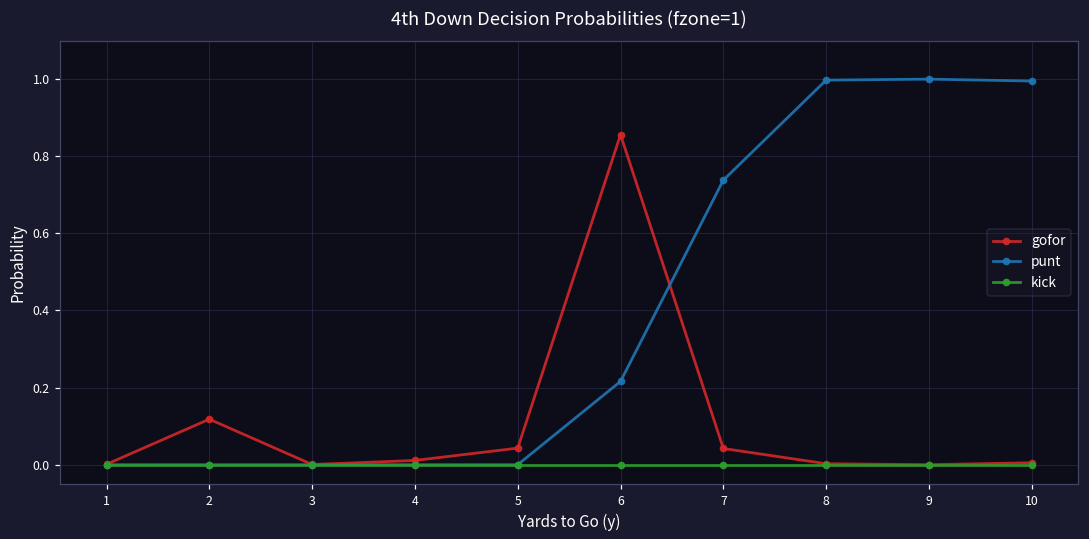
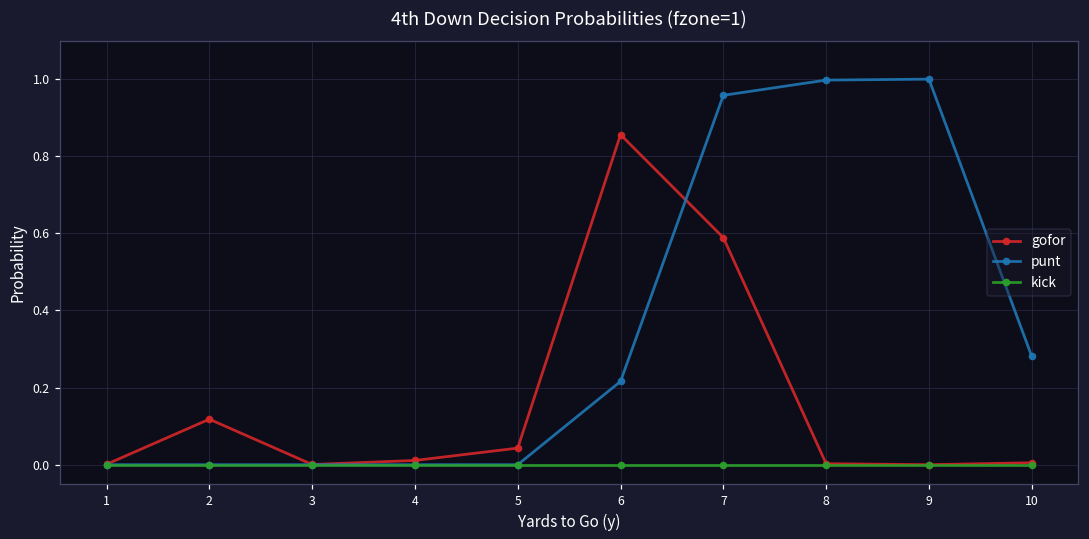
gofor, 7: 0.04 -> 0.59
punt, 7: 0.74 -> 0.96
punt, 10: 1.00 -> 0.28
